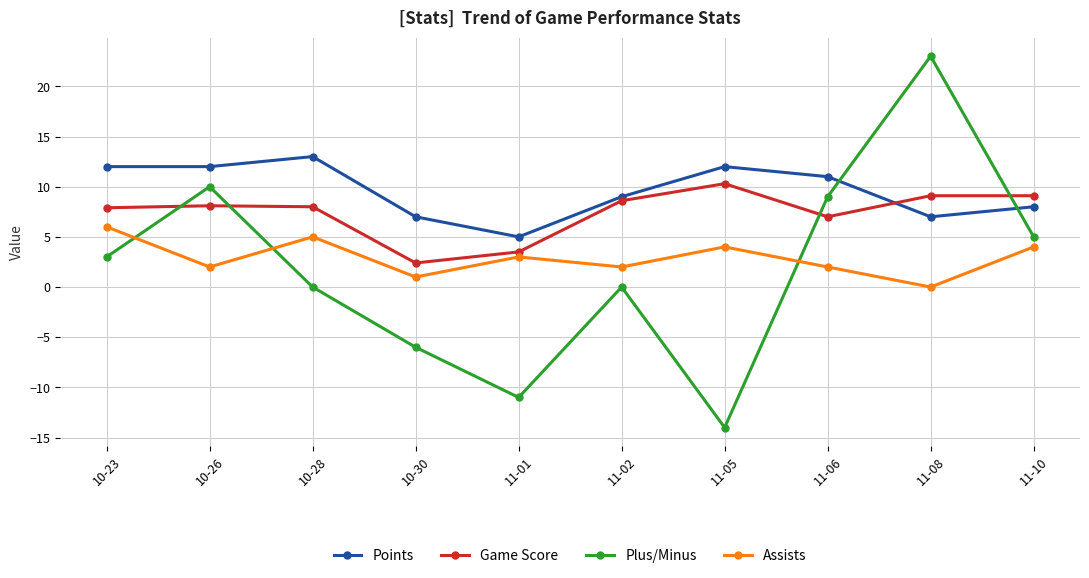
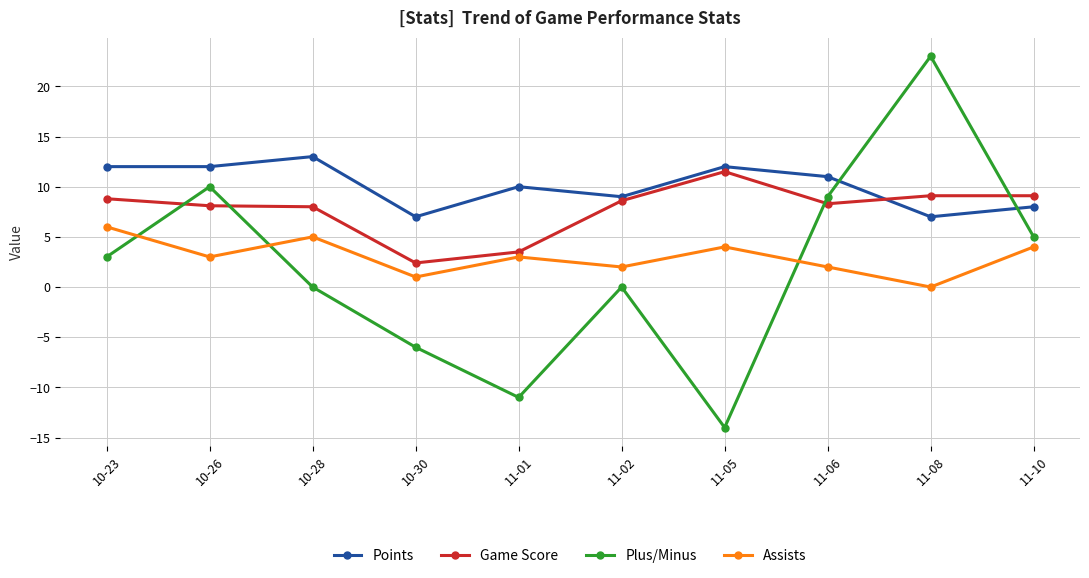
Game Score, 10-23: 7.9 -> 8.8
Assists, 10-26: 2 -> 3
Points, 11-01: 5 -> 10
Game Score, 11-05: 10.3 -> 11.5
Game Score, 11-06: 7.0 -> 8.3
